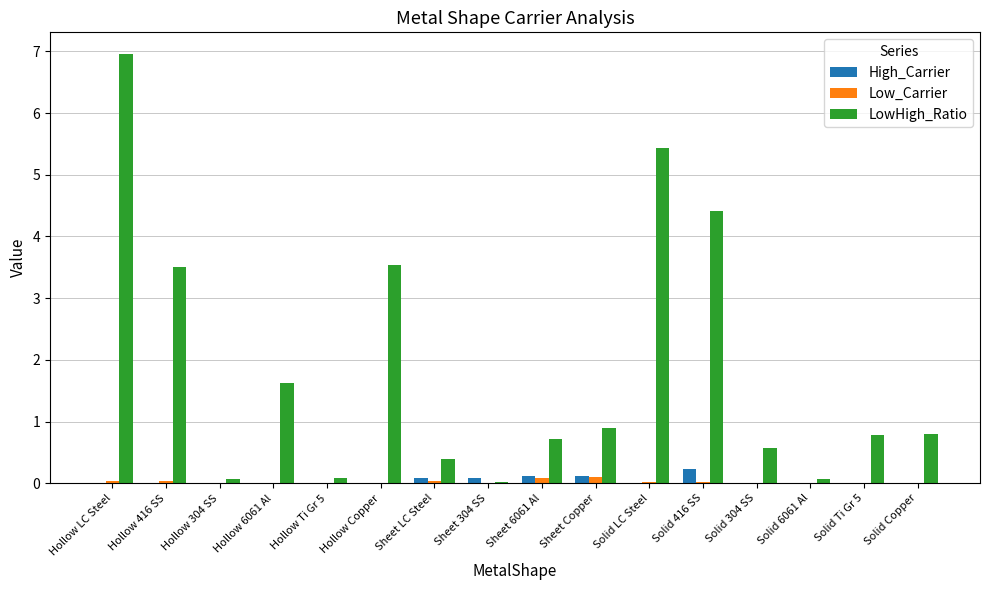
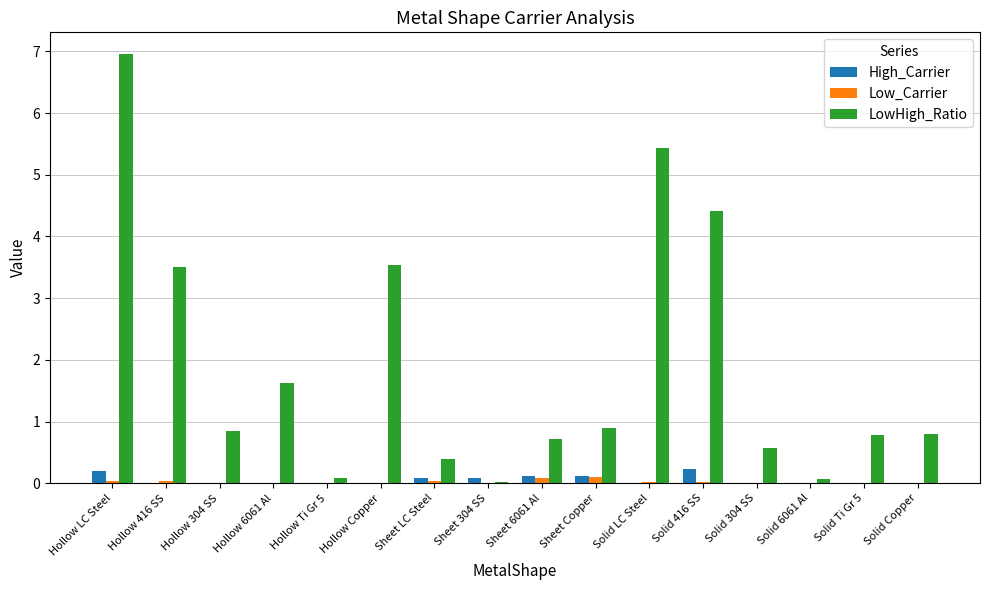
High_Carrier, Hollow LC Steel: 0.0 -> 0.2
LowHigh_Ratio, Hollow 304 SS: 0.1 -> 0.8
